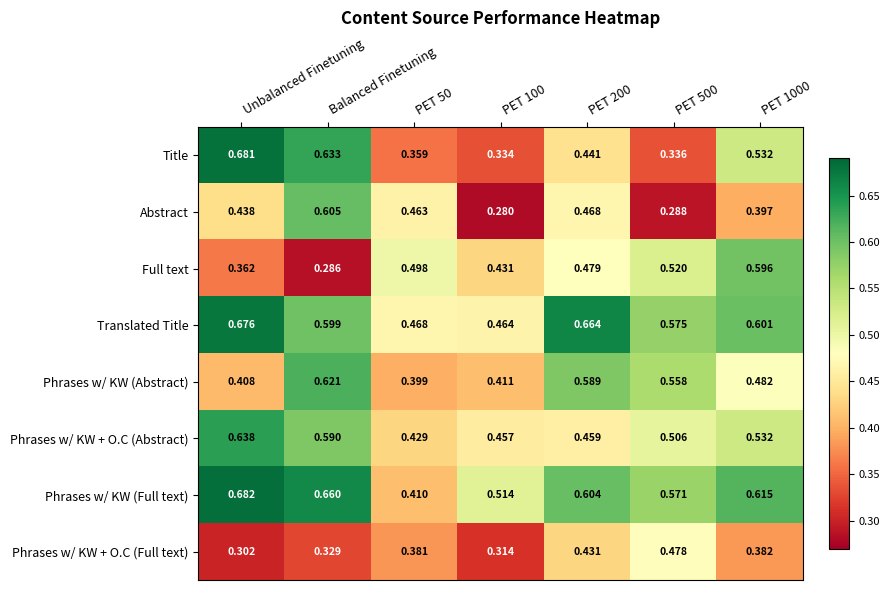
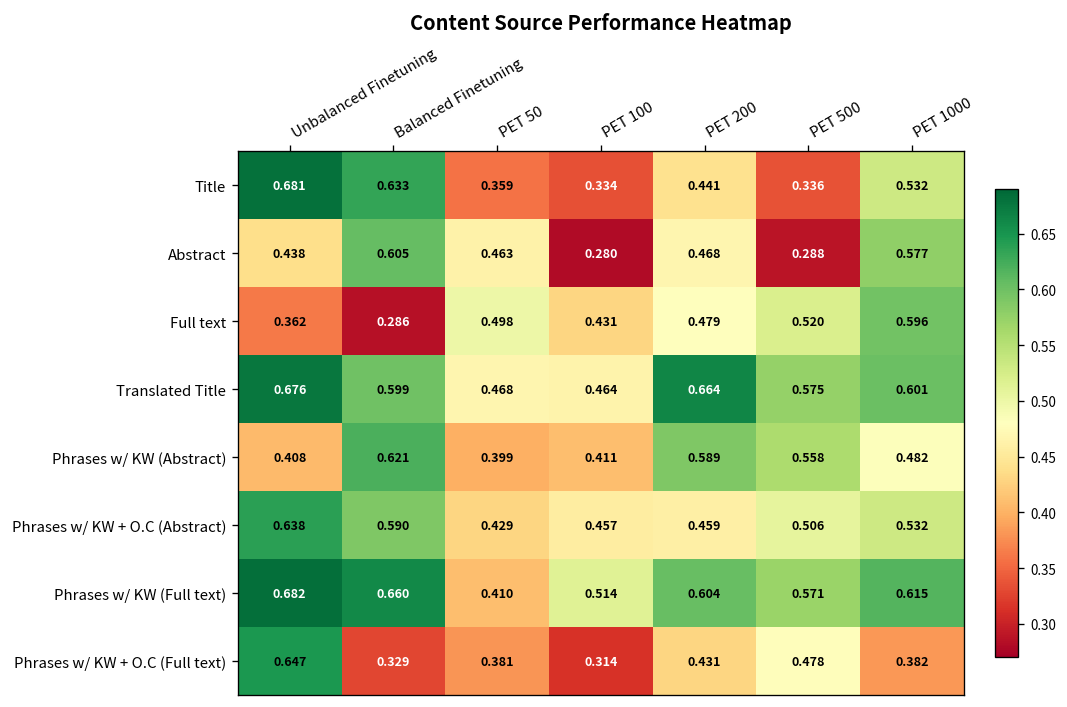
Abstract, PET 1000: 0.397 -> 0.577
Phrases w/ KW + O.C (Full text), Unbalanced Finetuning: 0.302 -> 0.647
